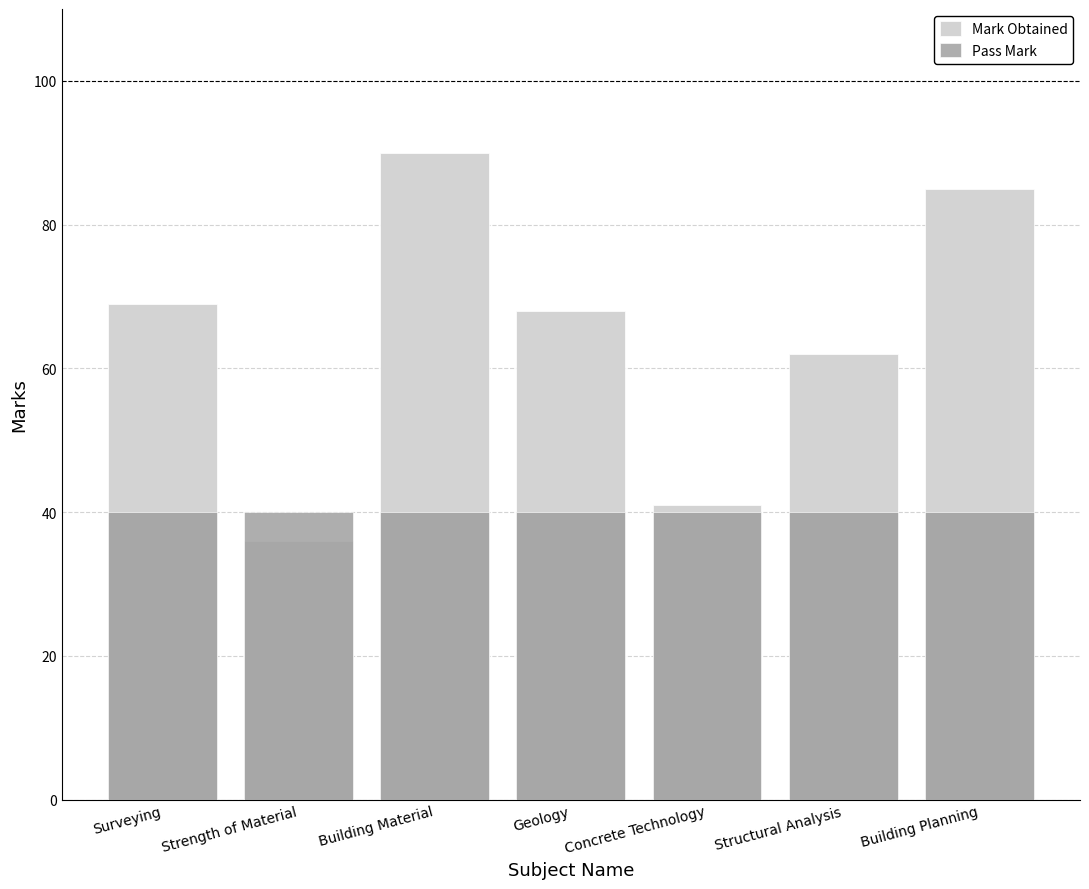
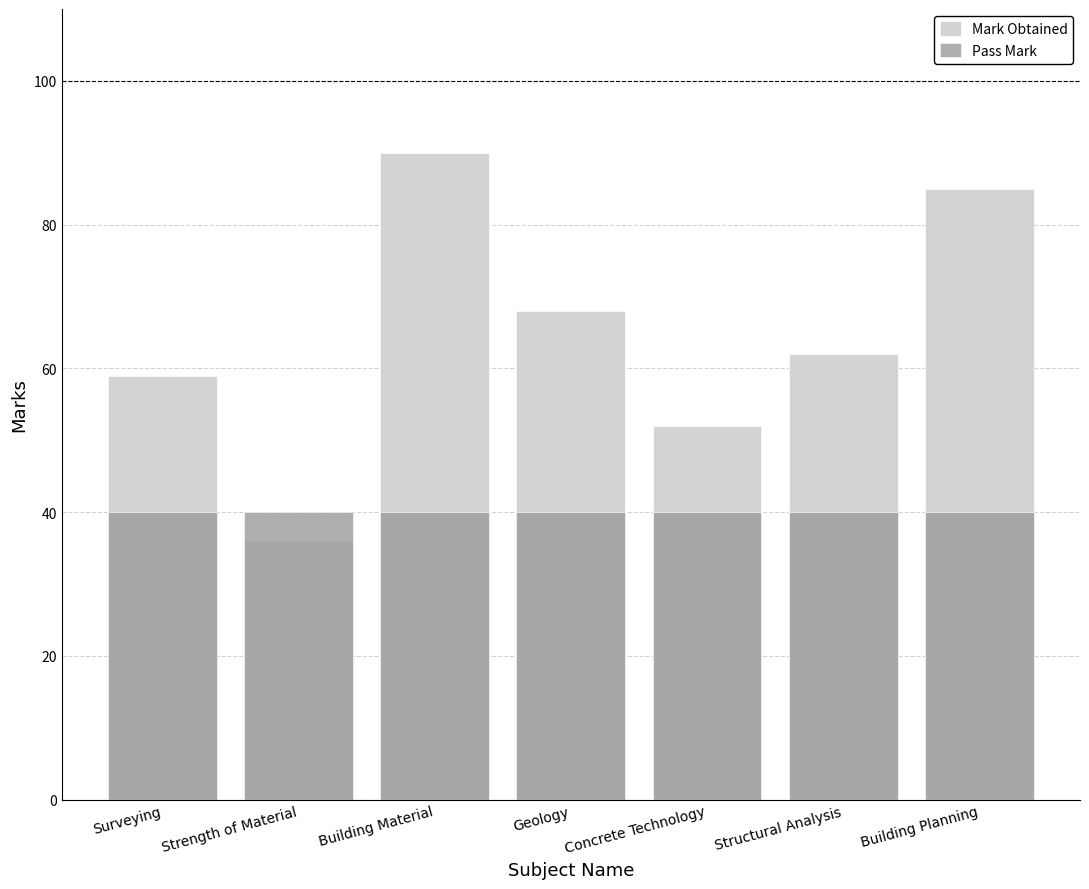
Mark Obtained, Surveying: 69 -> 59
Mark Obtained, Concrete Technology: 41 -> 52
